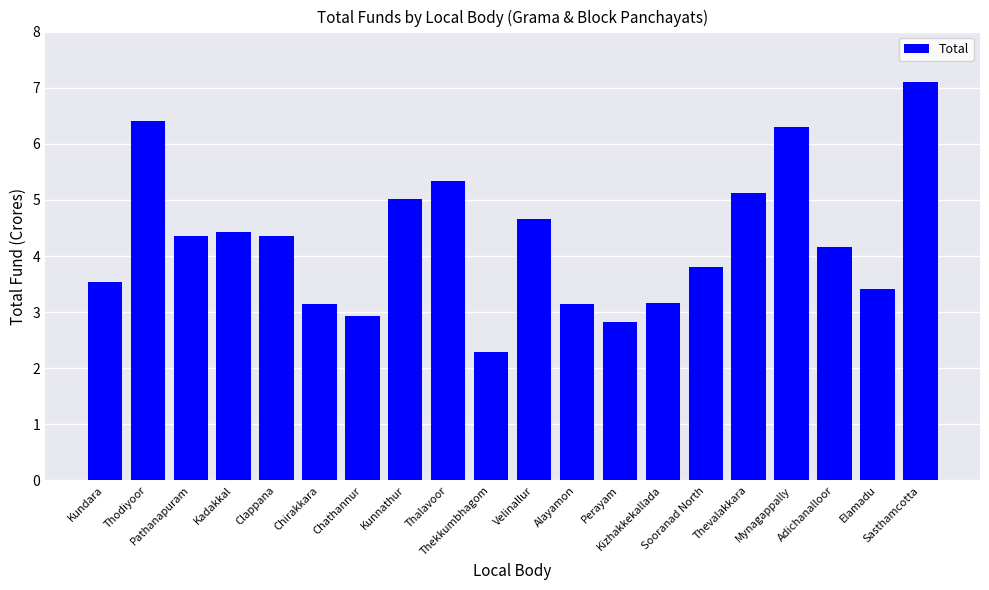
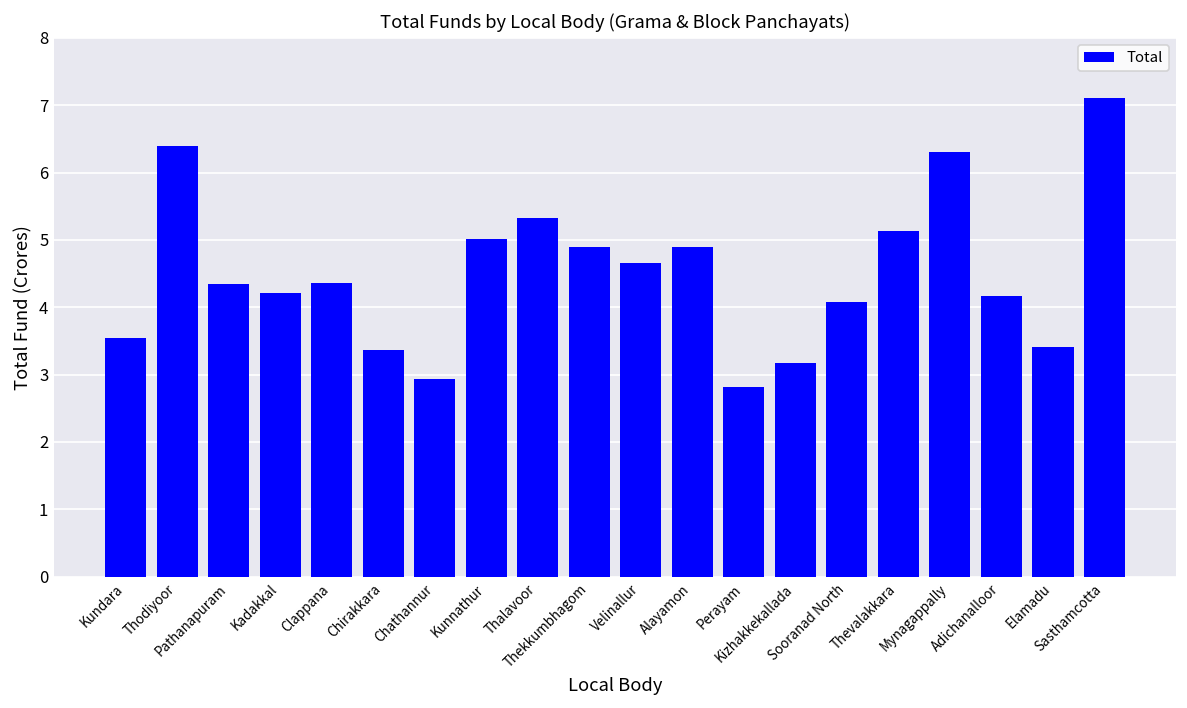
Kadakkal: 4.4 -> 4.2
Chirakkara: 3.2 -> 3.4
Thekkumbhagom: 2.3 -> 4.9
Alayamon: 3.1 -> 4.9
Sooranad North: 3.8 -> 4.1
